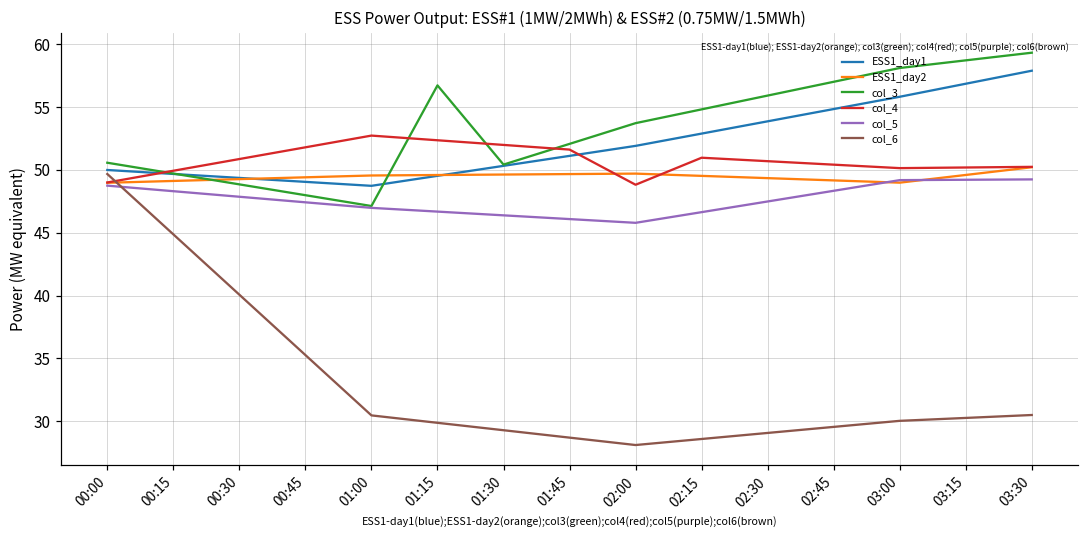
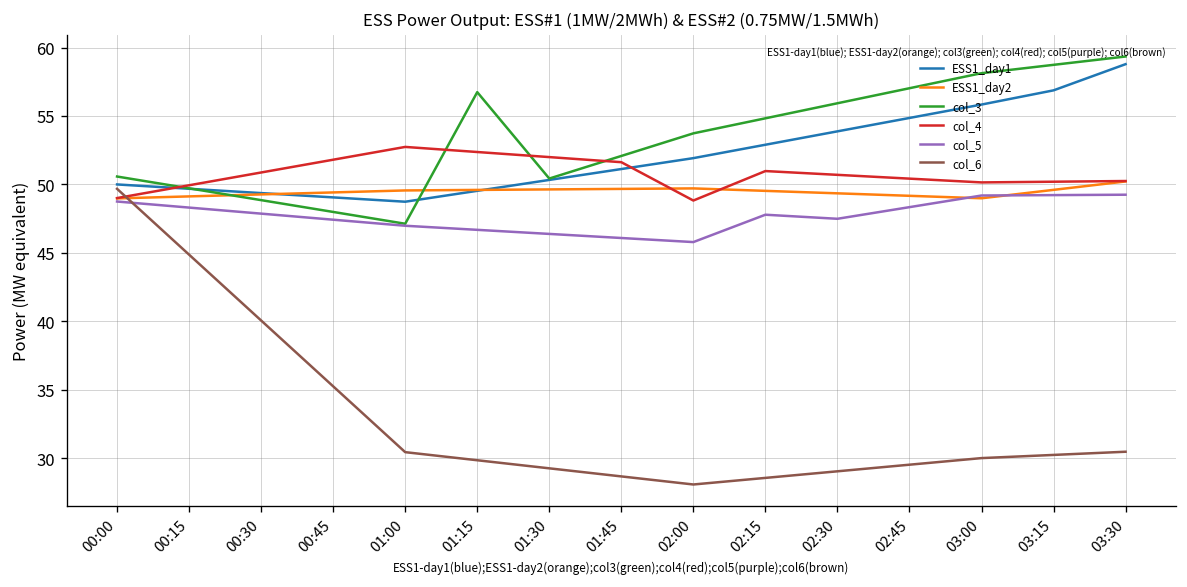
col_5, 02:15: 46.6 -> 47.8
ESS1_day1, 03:30: 57.9 -> 58.8
